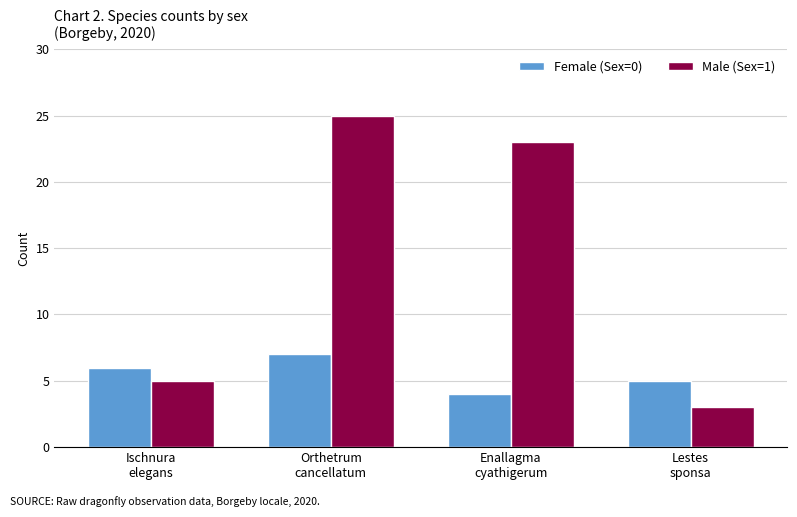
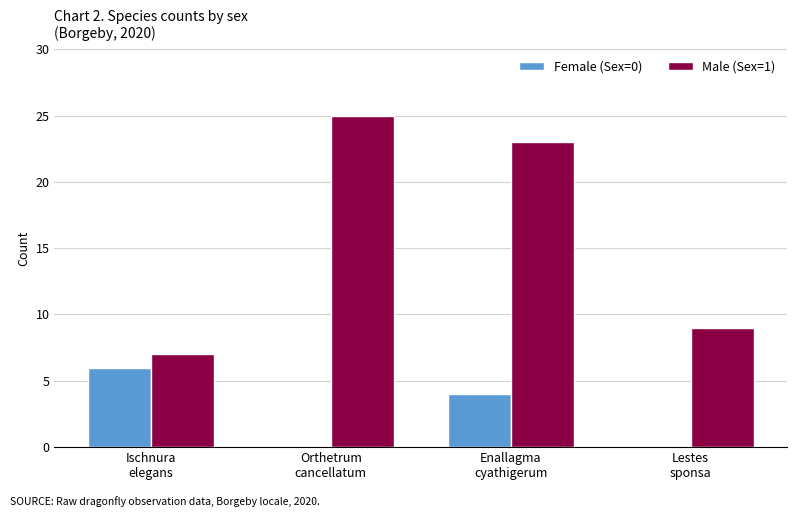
Male (Sex=1), Ischnura elegans: 5 -> 7
Female (Sex=0), Orthetrum cancellatum: 7 -> 0
Female (Sex=0), Lestes sponsa: 5 -> 0
Male (Sex=1), Lestes sponsa: 3 -> 9
